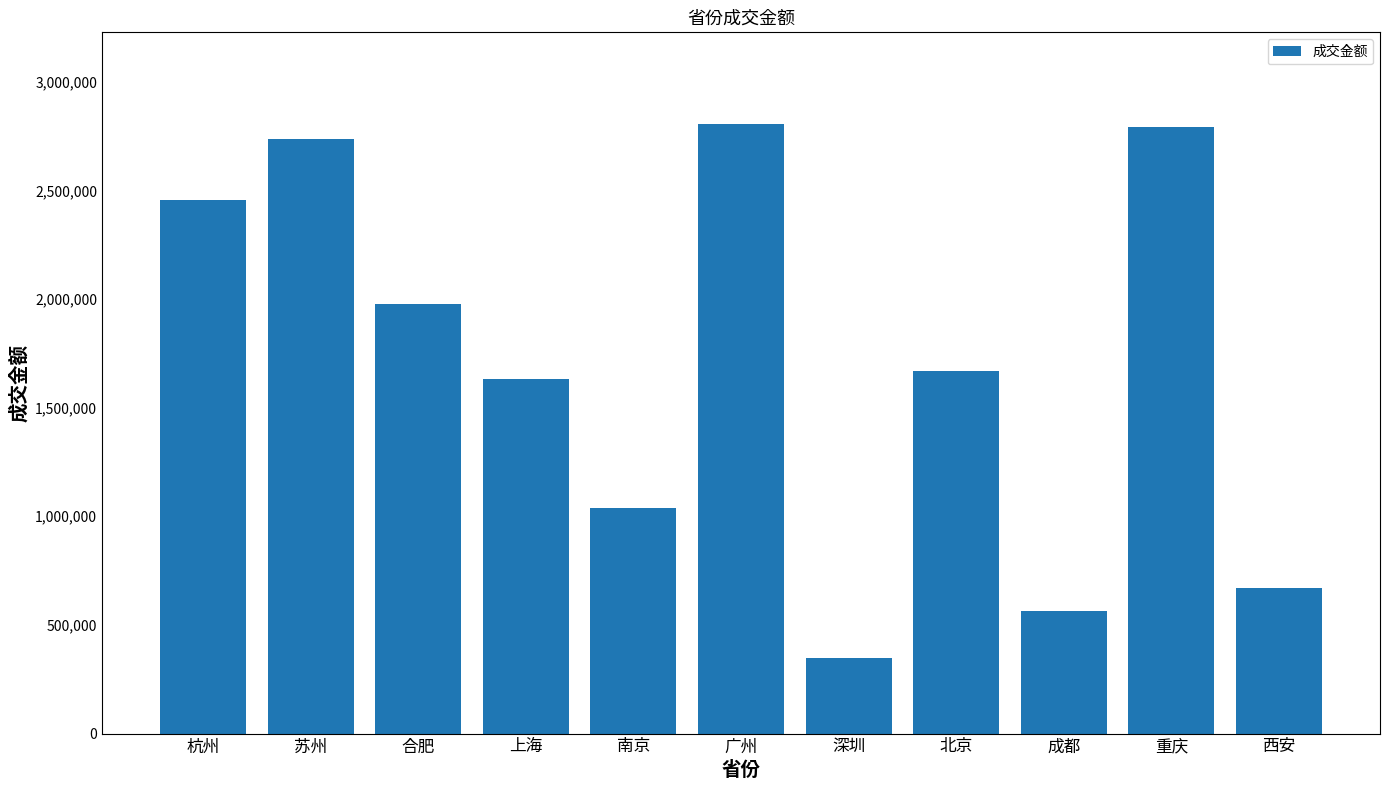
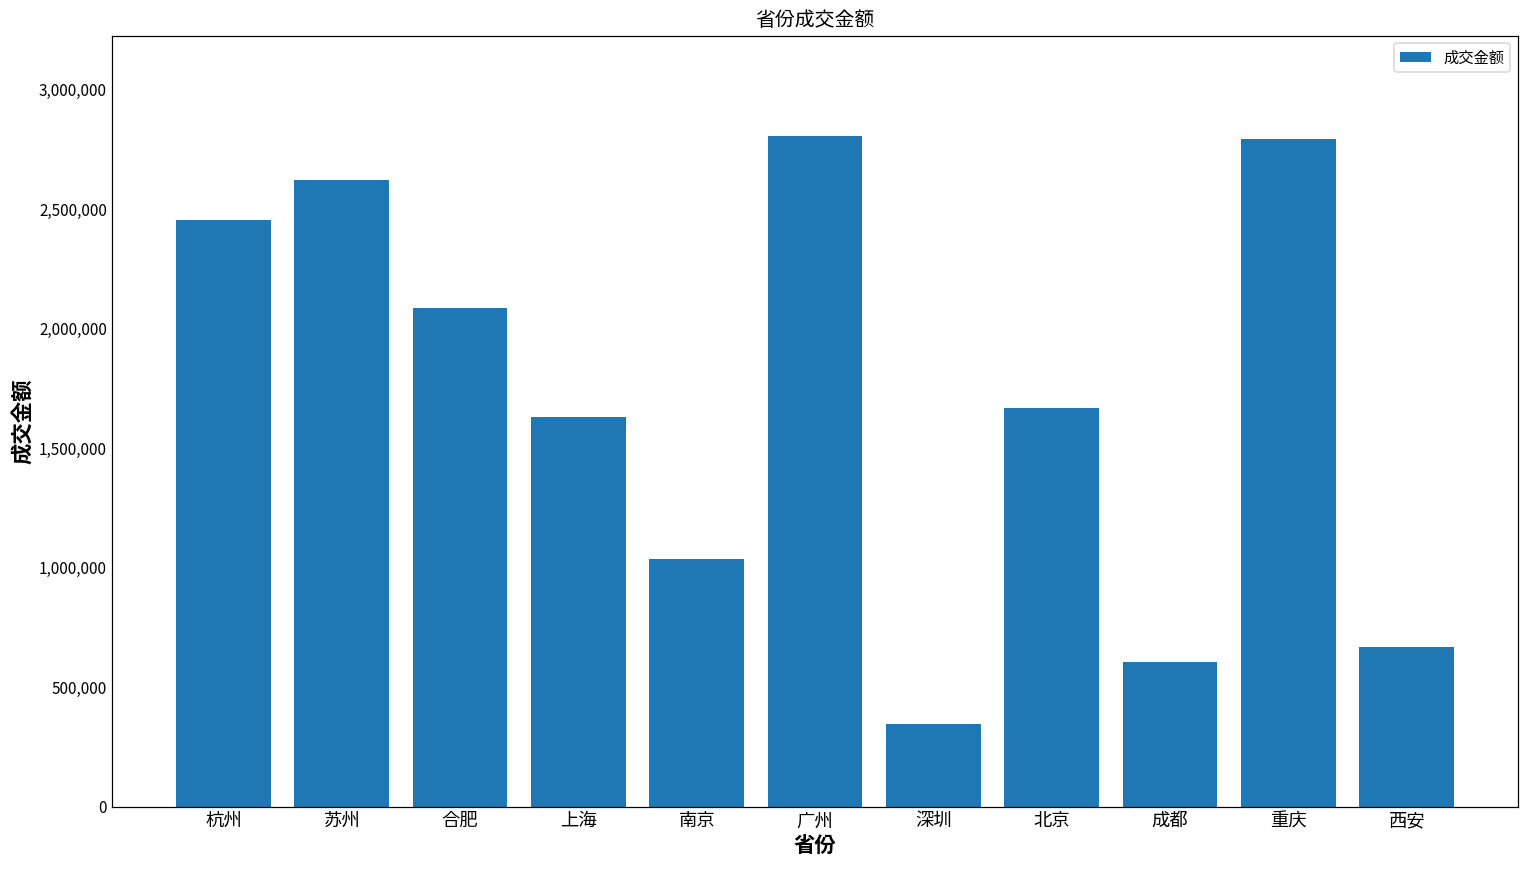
苏州: 2,740,000 -> 2,620,000
合肥: 1,980,000 -> 2,090,000
成都: 570,000 -> 610,000
